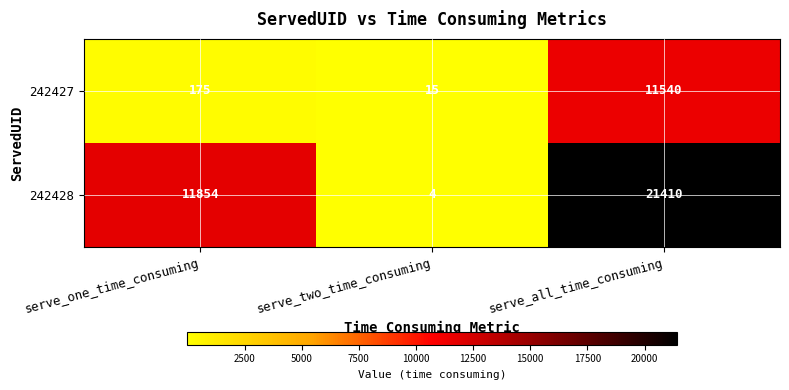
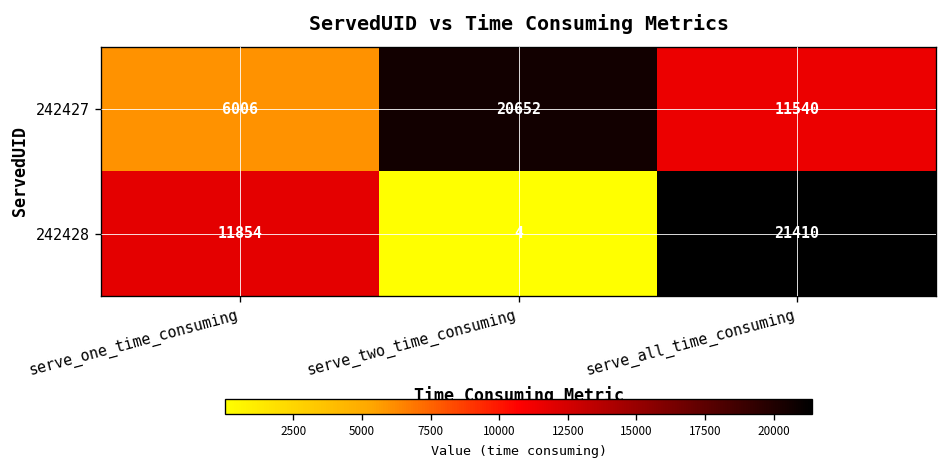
242427, serve_one_time_consuming: 175 -> 6006
242427, serve_two_time_consuming: 15 -> 20652
